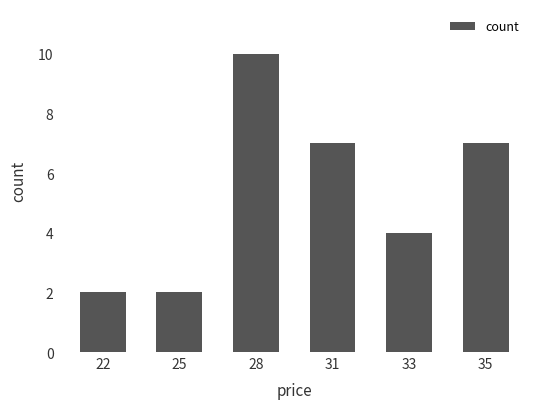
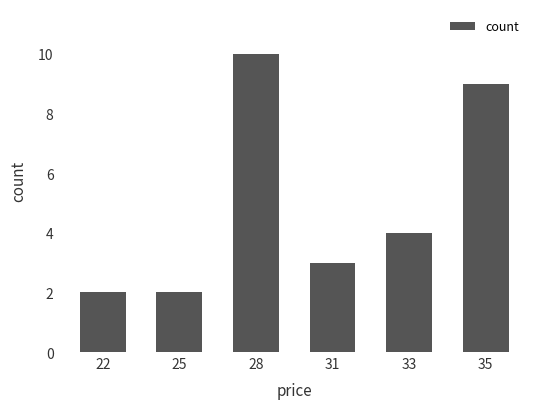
31: 7 -> 3
35: 7 -> 9
